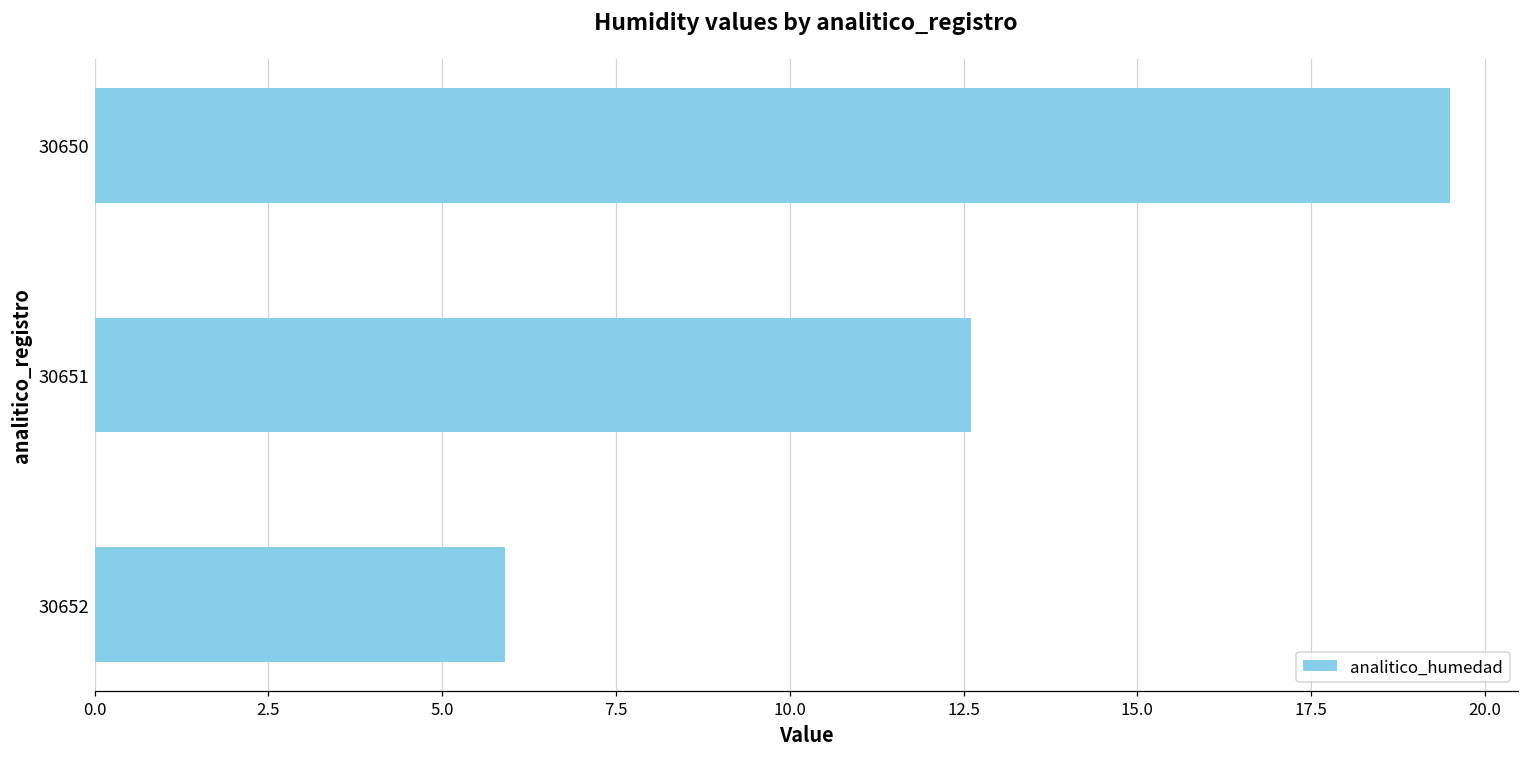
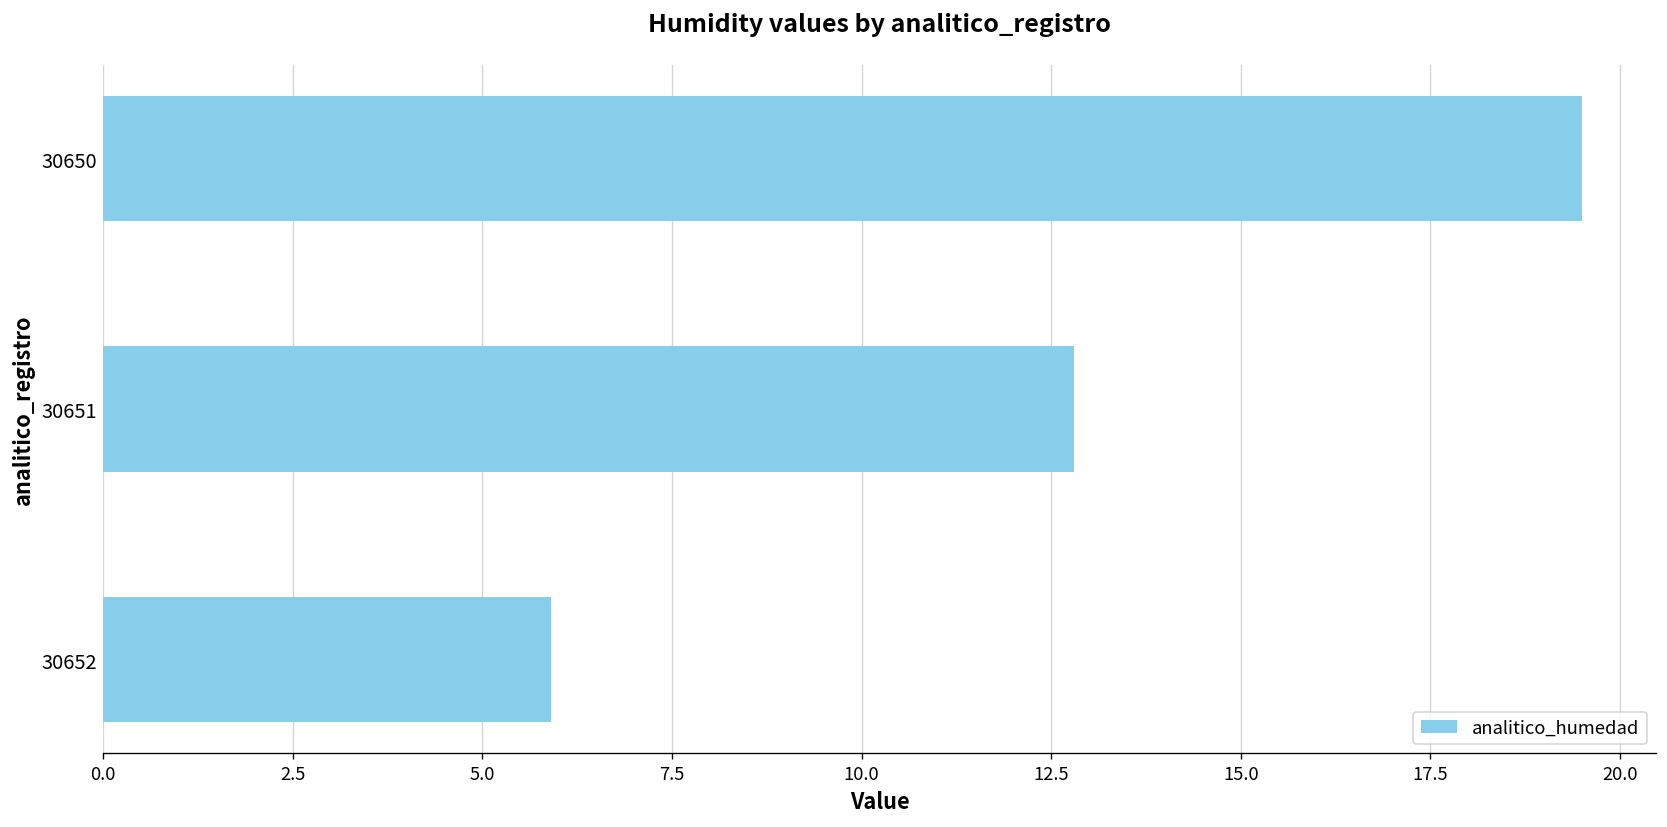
30651: 12.6 -> 12.8
